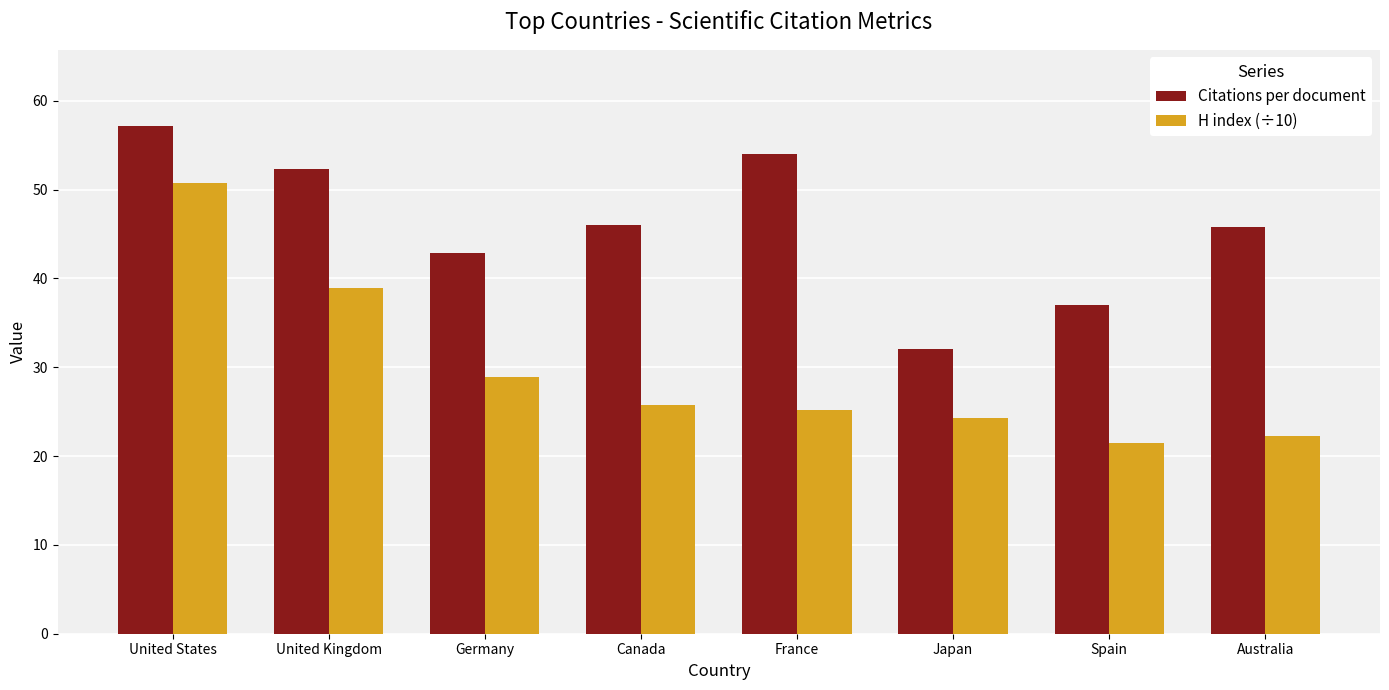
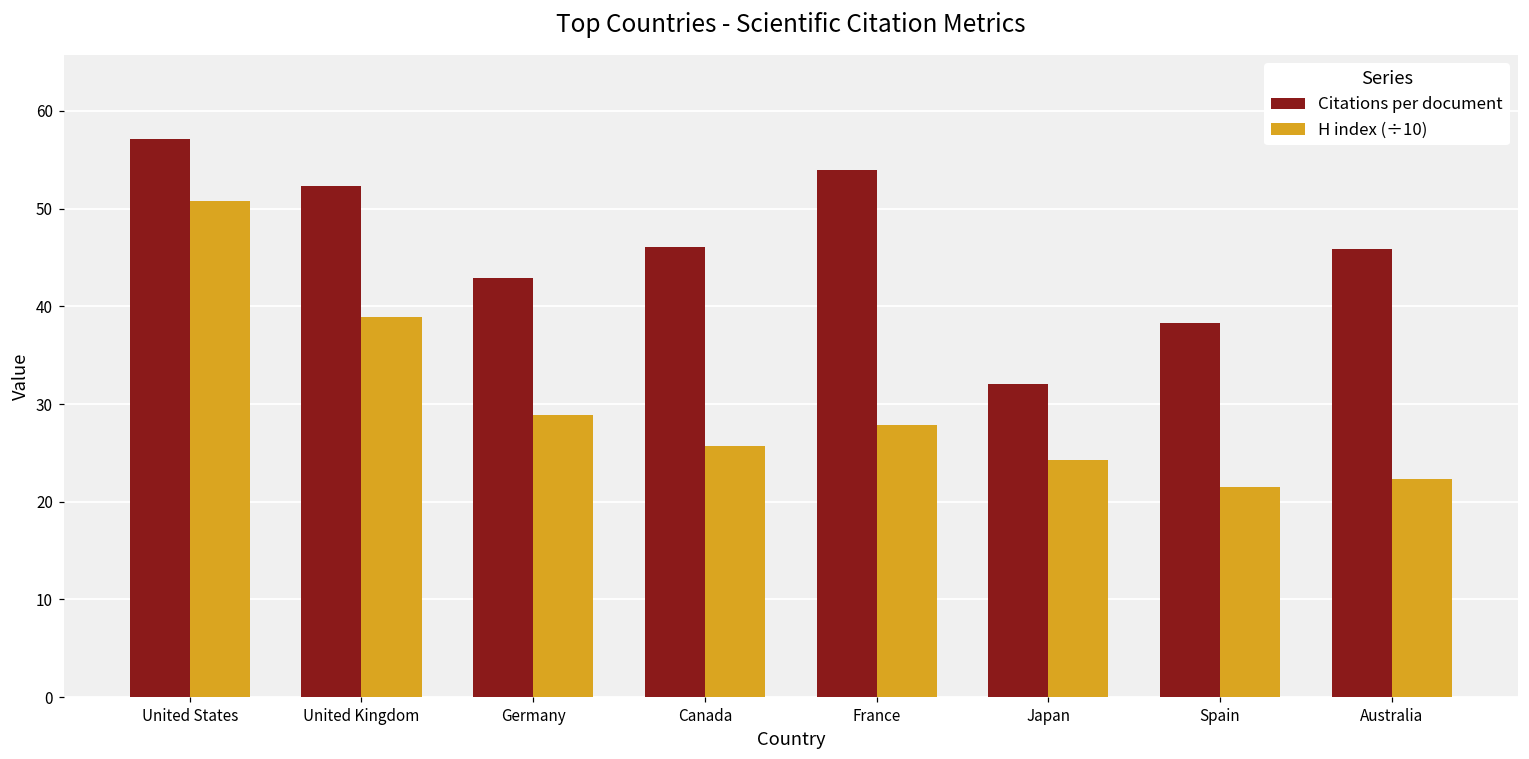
H index (÷10), France: 25 -> 28
Citations per document, Spain: 37 -> 38
